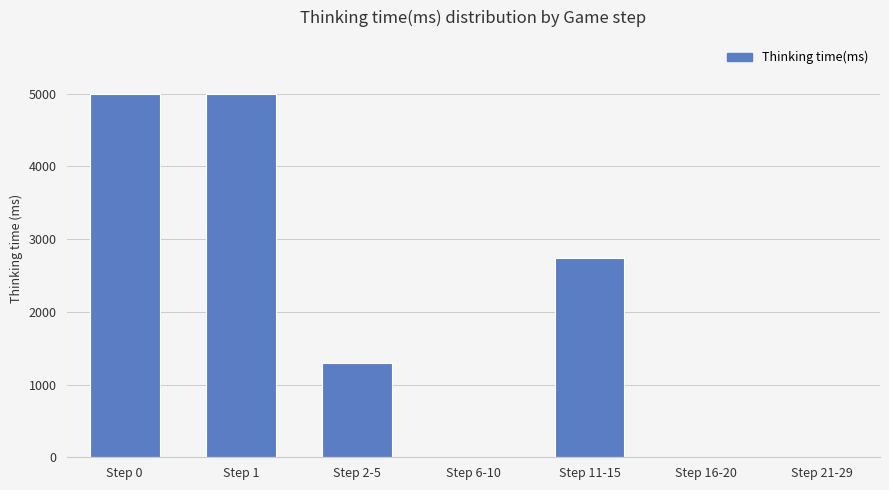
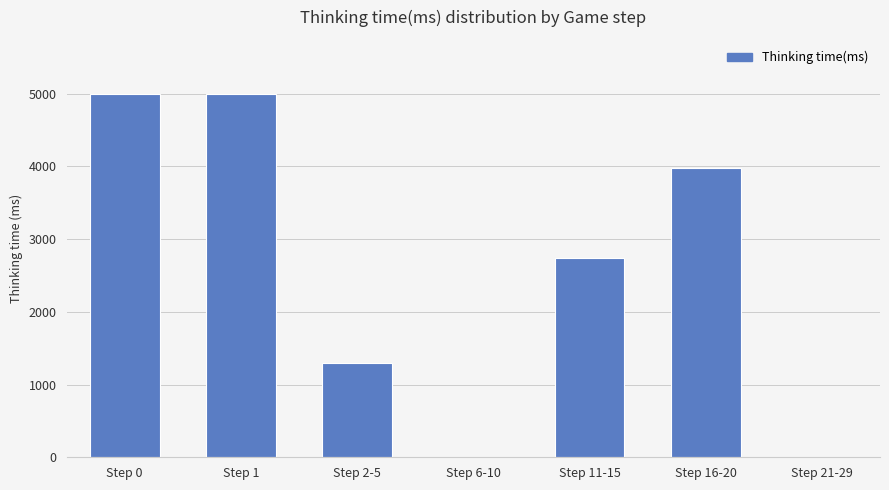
Step 16-20: 0 -> 4000
